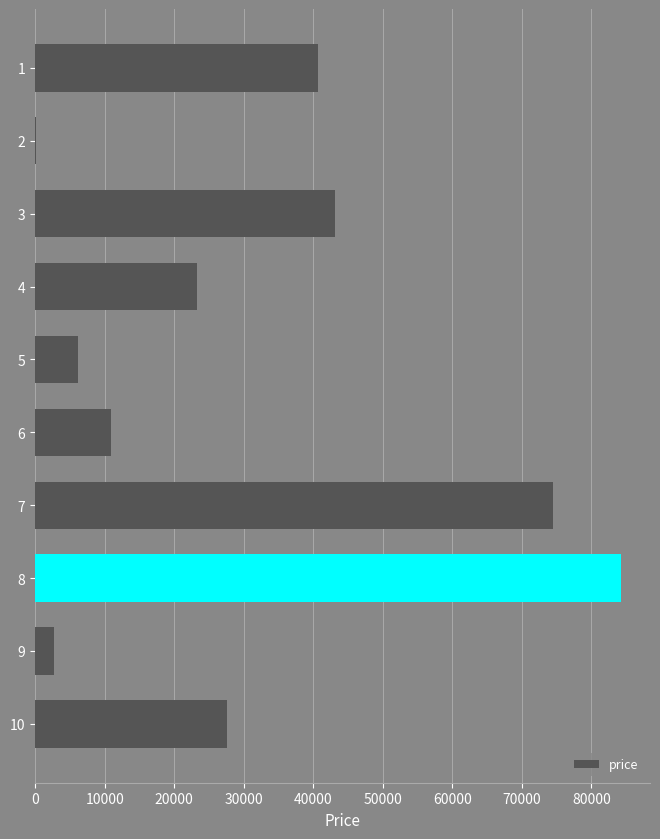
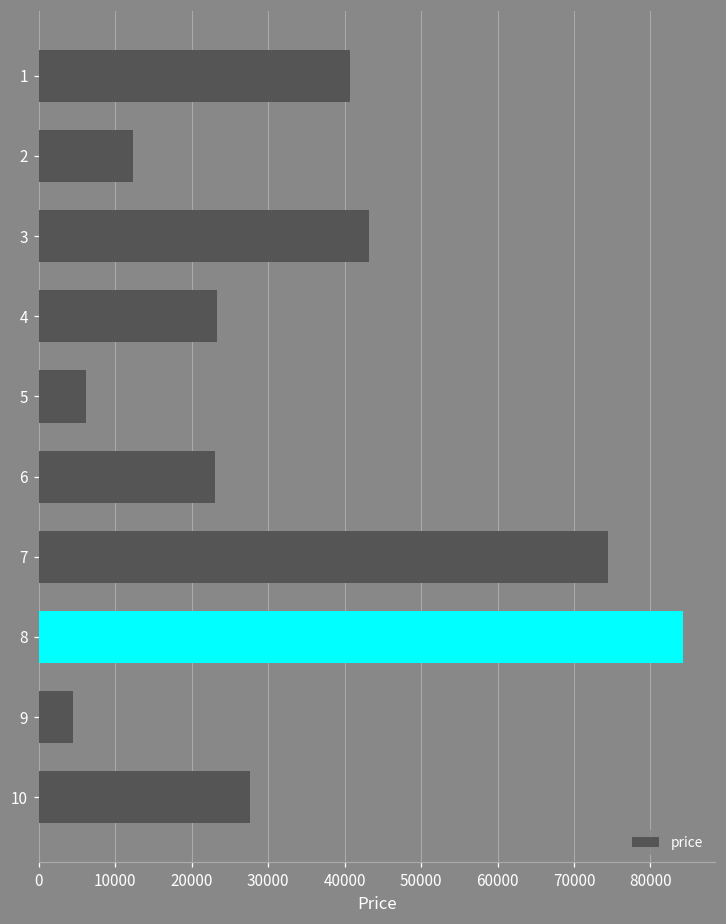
2: 0 -> 12000
6: 11000 -> 23000
9: 3000 -> 5000
